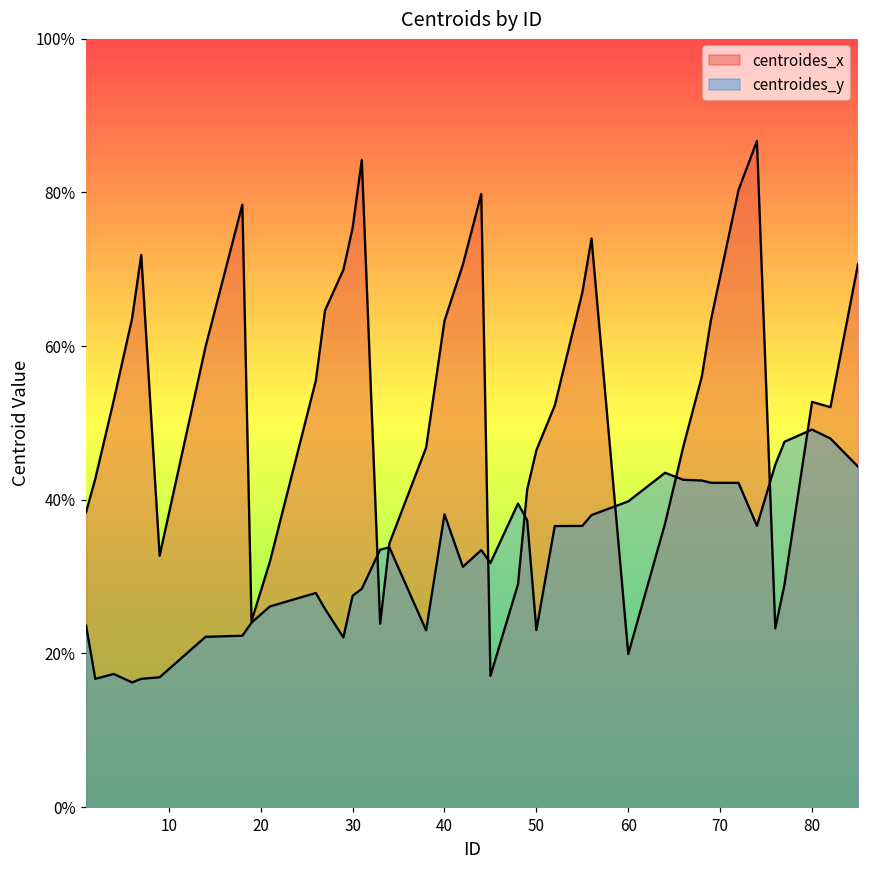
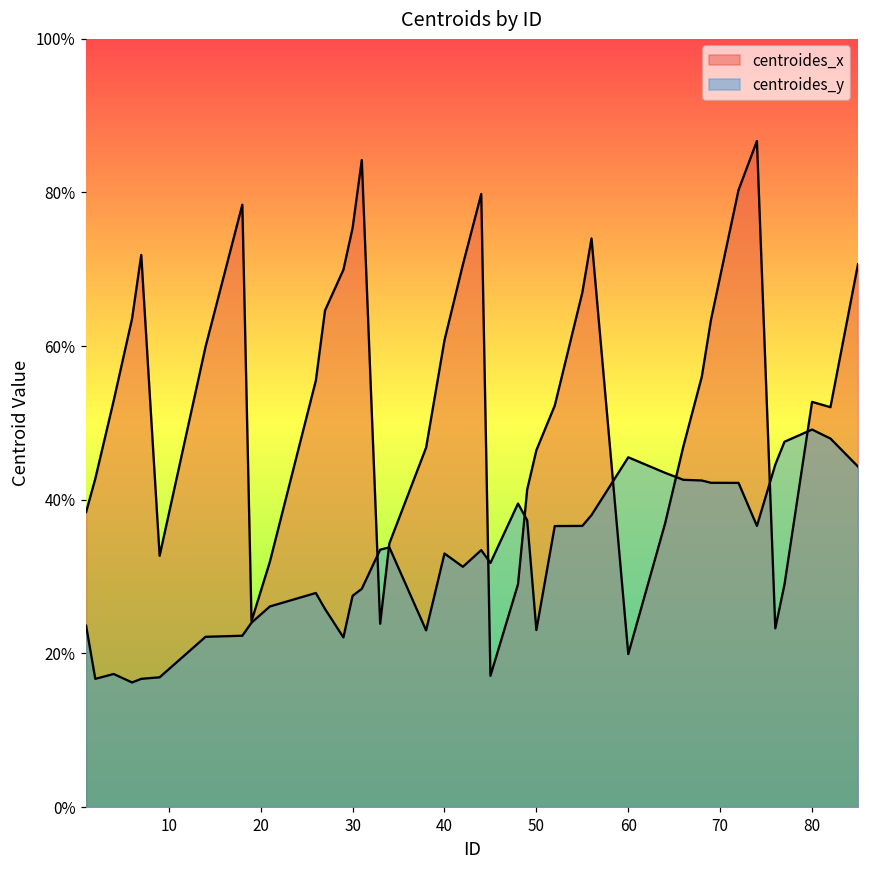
centroides_x, 40: 63% -> 61%
centroides_y, 40: 38% -> 33%
centroides_y, 60: 40% -> 46%
